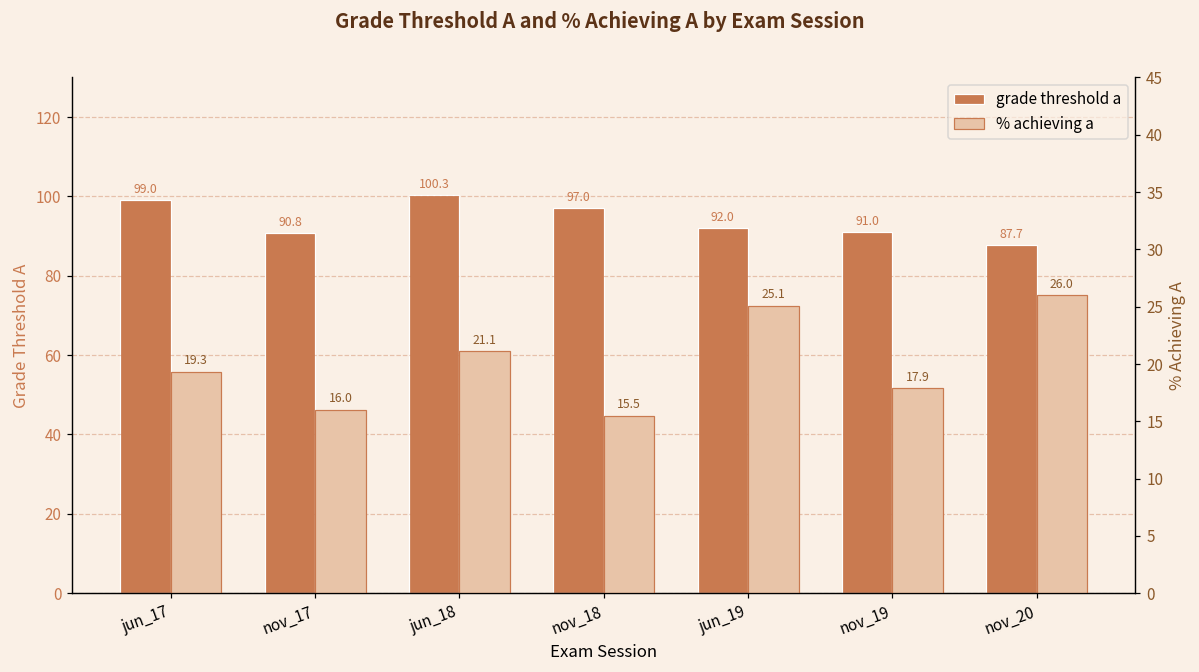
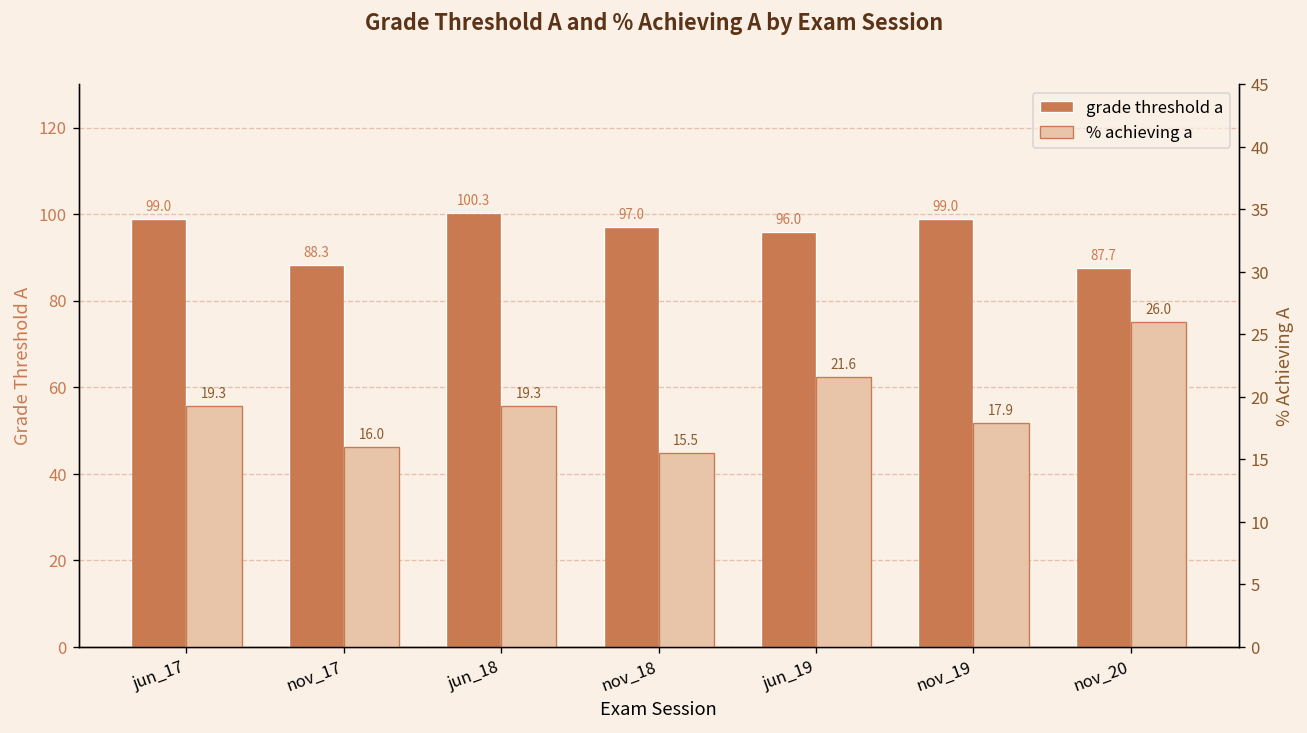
grade threshold a, nov_17: 90.8 -> 88.3
grade threshold a, jun_19: 92.0 -> 96.0
grade threshold a, nov_19: 91.0 -> 99.0
% achieving a, jun_18: 21.1 -> 19.3
% achieving a, jun_19: 25.1 -> 21.6
